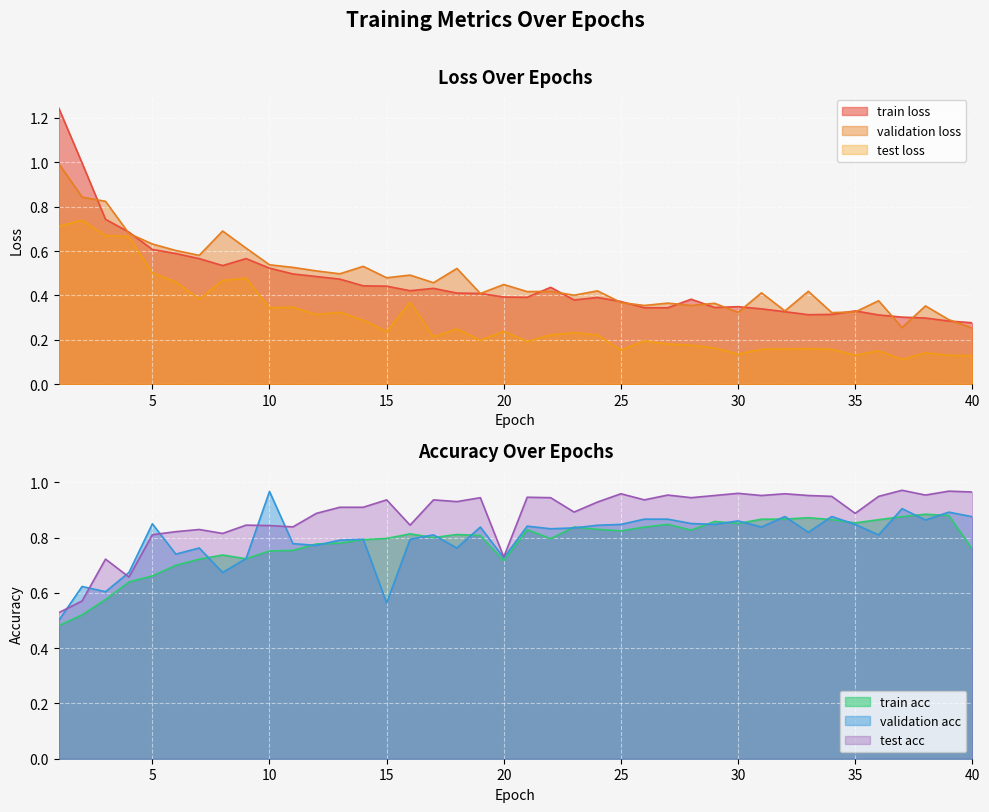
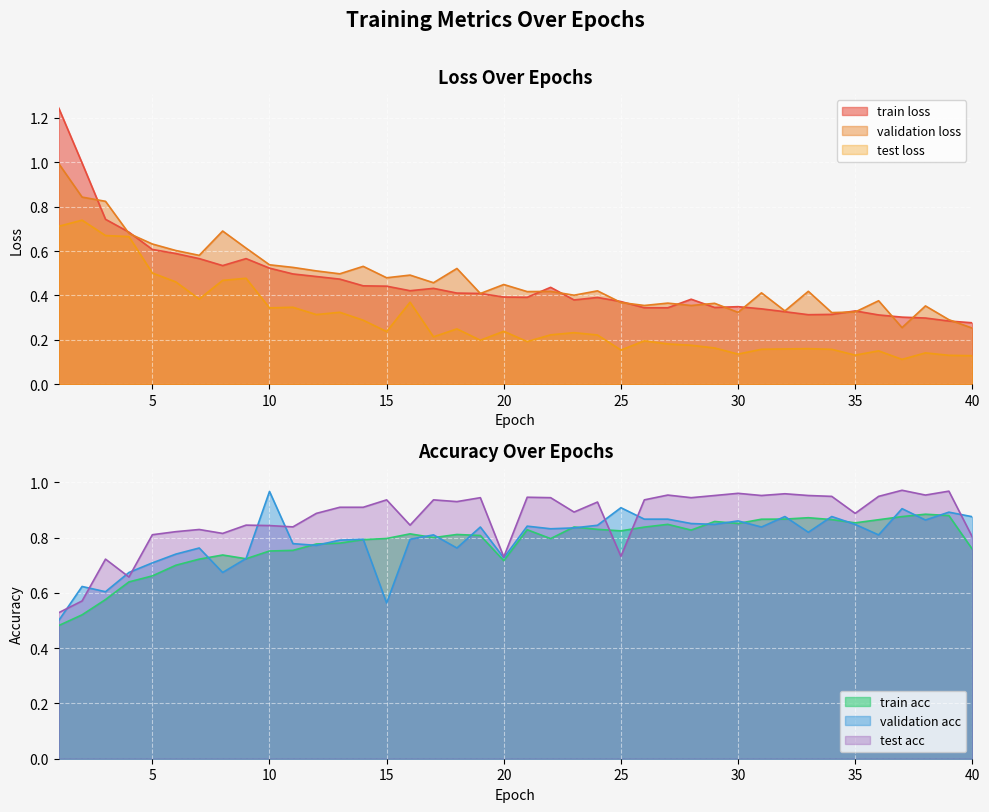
Accuracy Over Epochs, validation acc, 5: 0.85 -> 0.71
Accuracy Over Epochs, validation acc, 25: 0.85 -> 0.91
Accuracy Over Epochs, test acc, 25: 0.96 -> 0.73
Accuracy Over Epochs, test acc, 40: 0.97 -> 0.80
